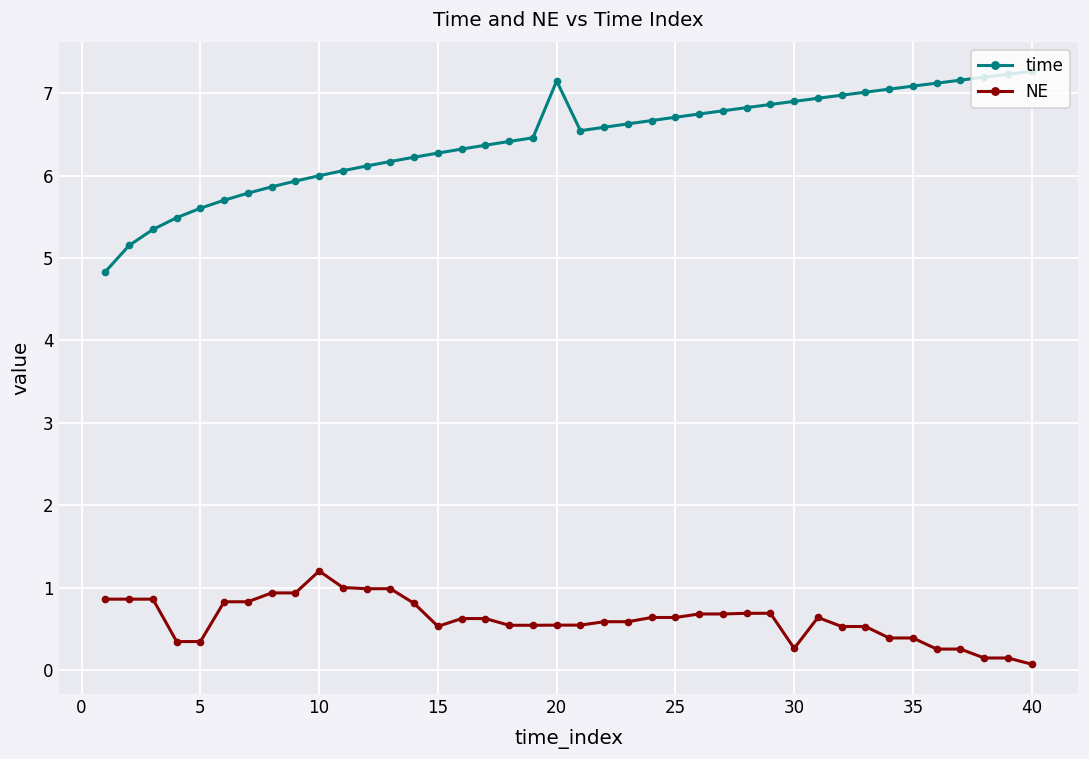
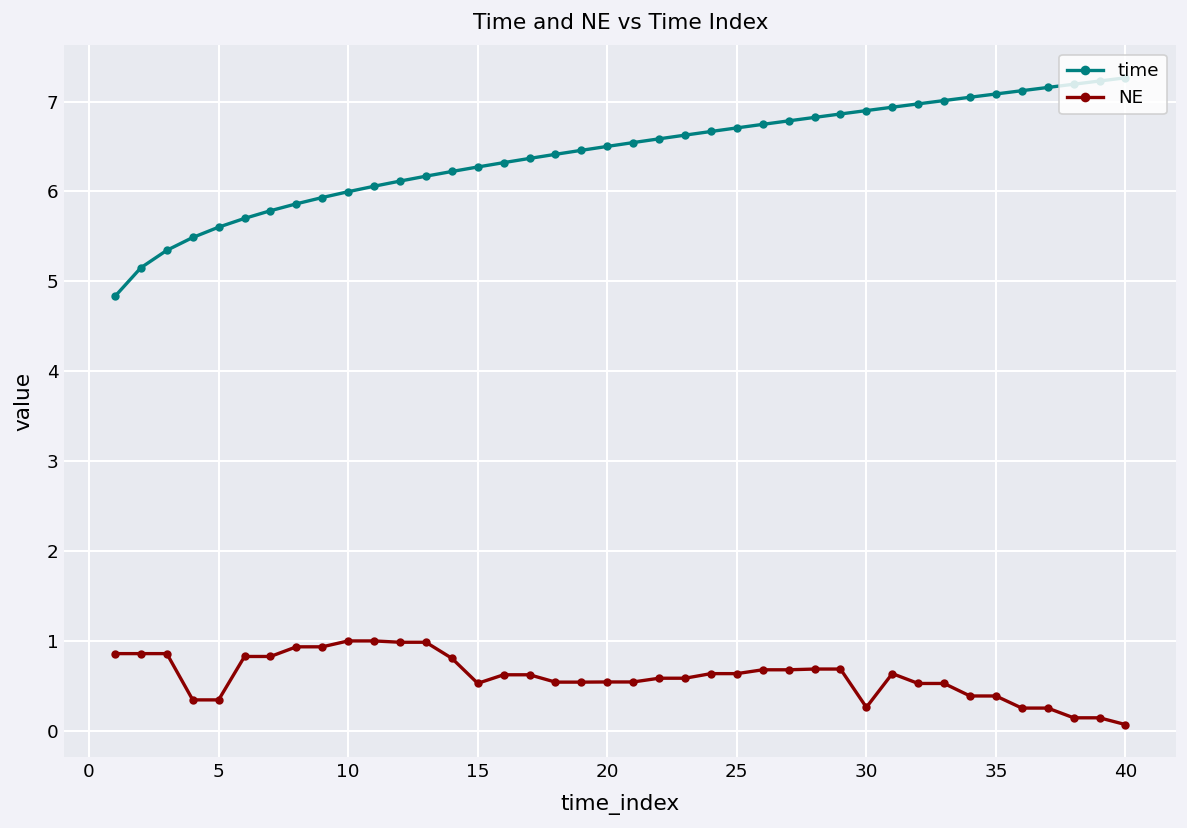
NE, 10: 1.2 -> 1.0
time, 20: 7.1 -> 6.5
